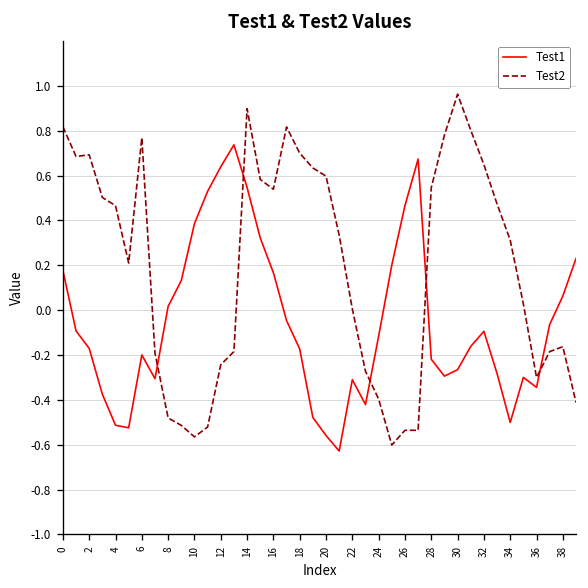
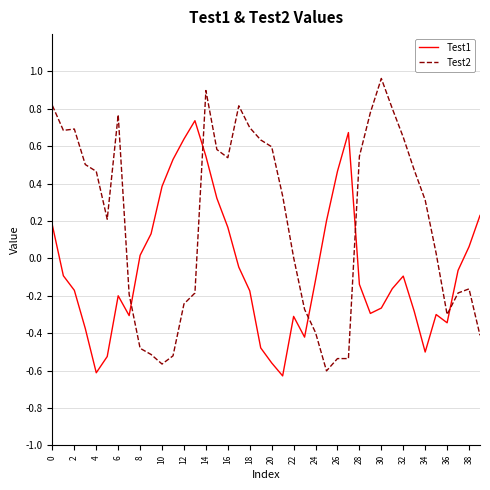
Test1, 4: -0.51 -> -0.61
Test1, 28: -0.22 -> -0.14
